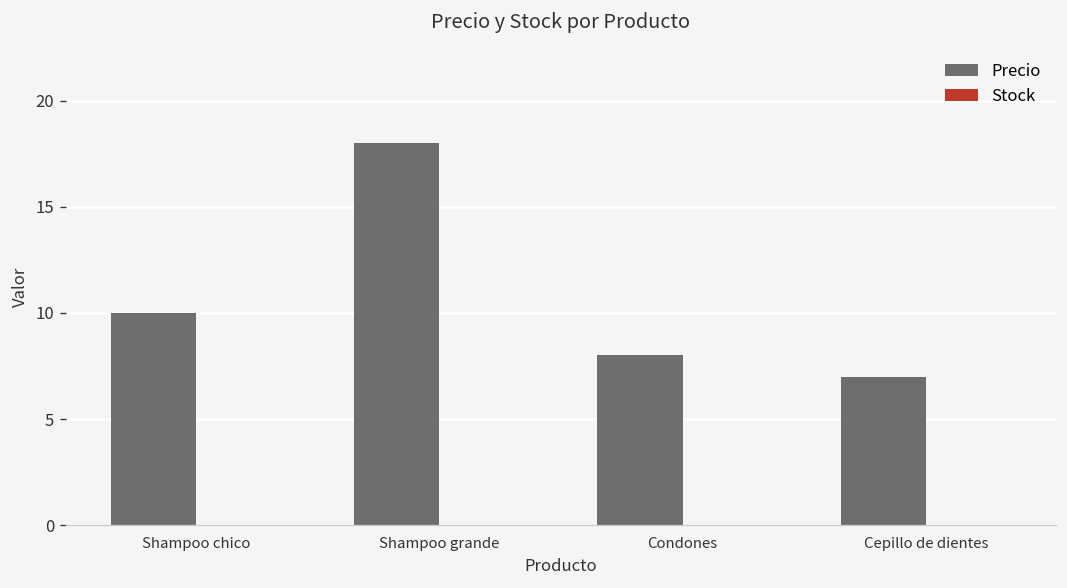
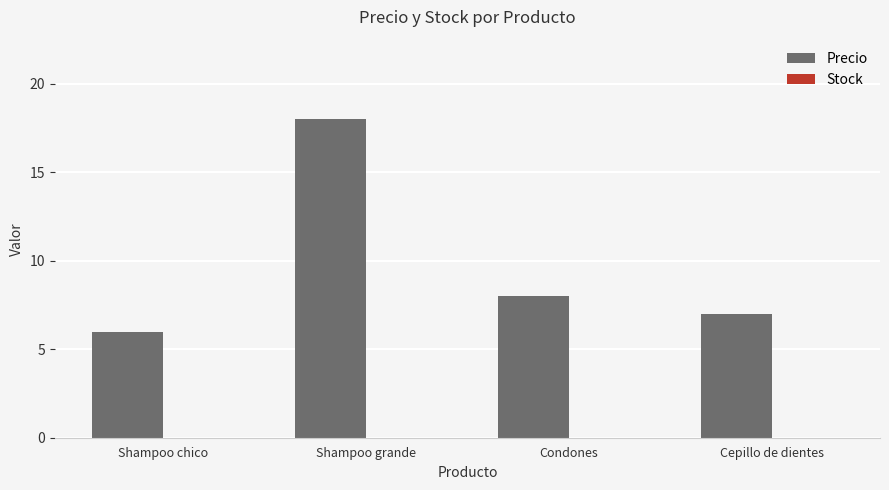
Precio, Shampoo chico: 10 -> 6
